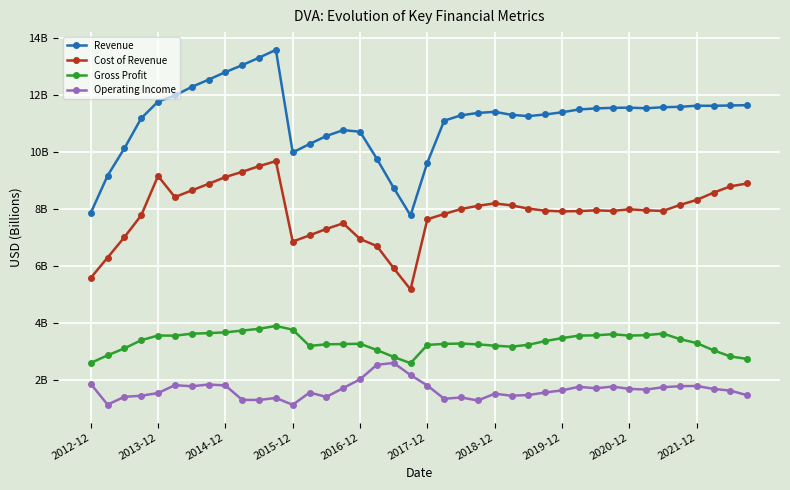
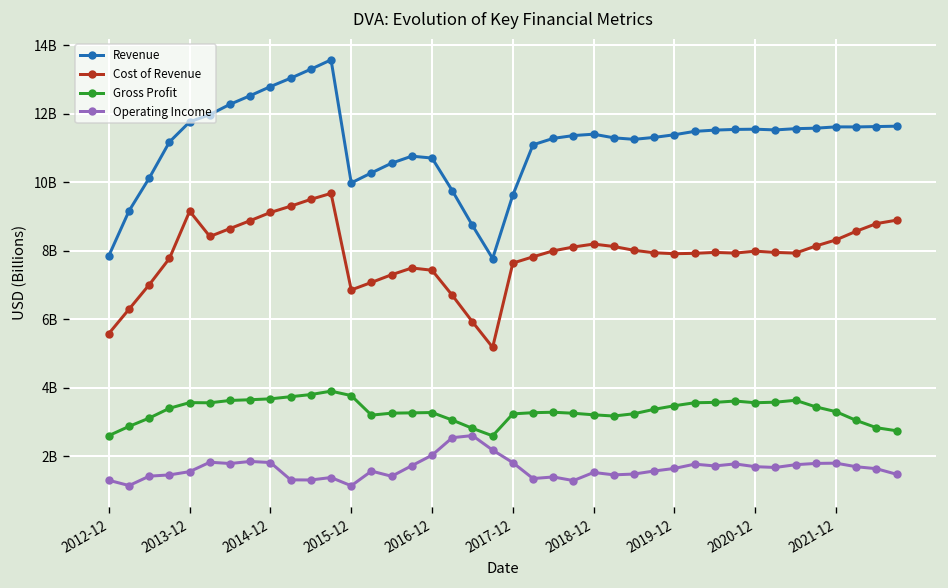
Operating Income, 2012-12: 1900000000 -> 1300000000
Cost of Revenue, 2016-12: 6900000000 -> 7400000000
